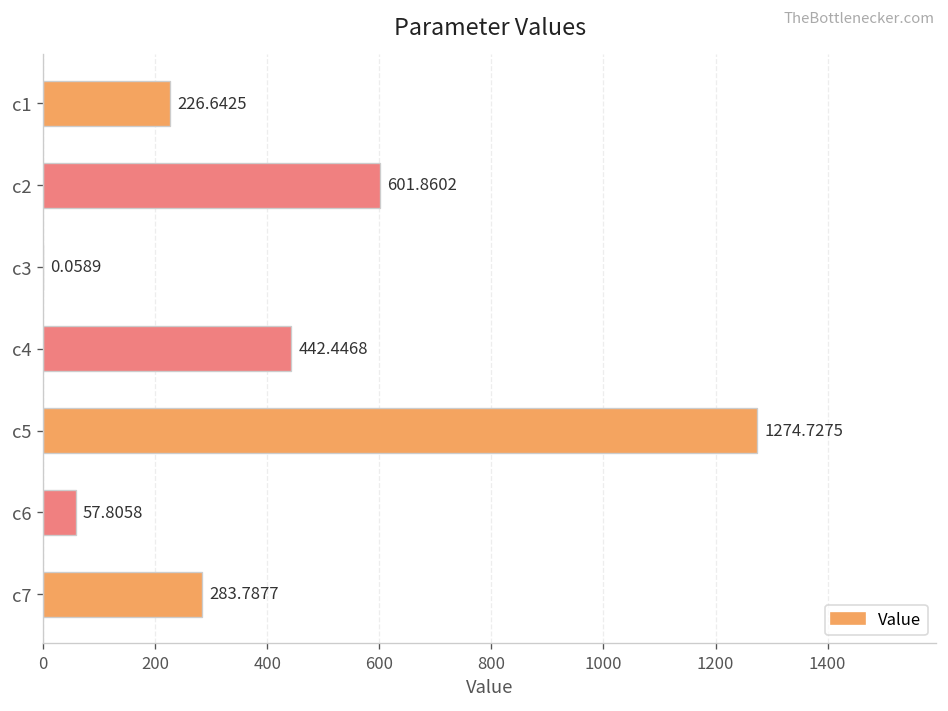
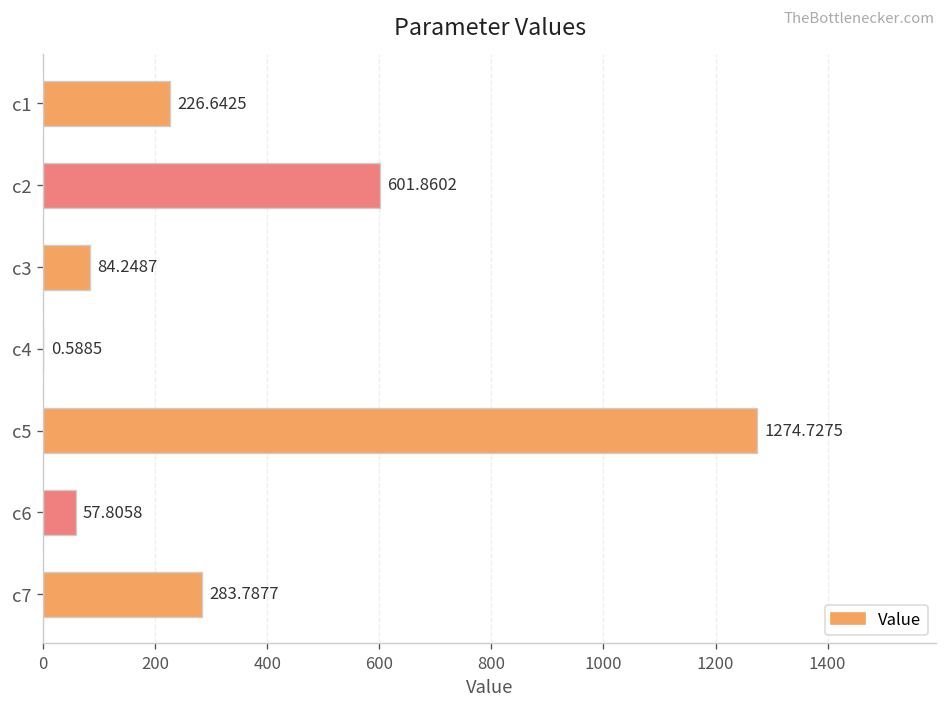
c3: 0.0589 -> 84.2487
c4: 442.4468 -> 0.5885
